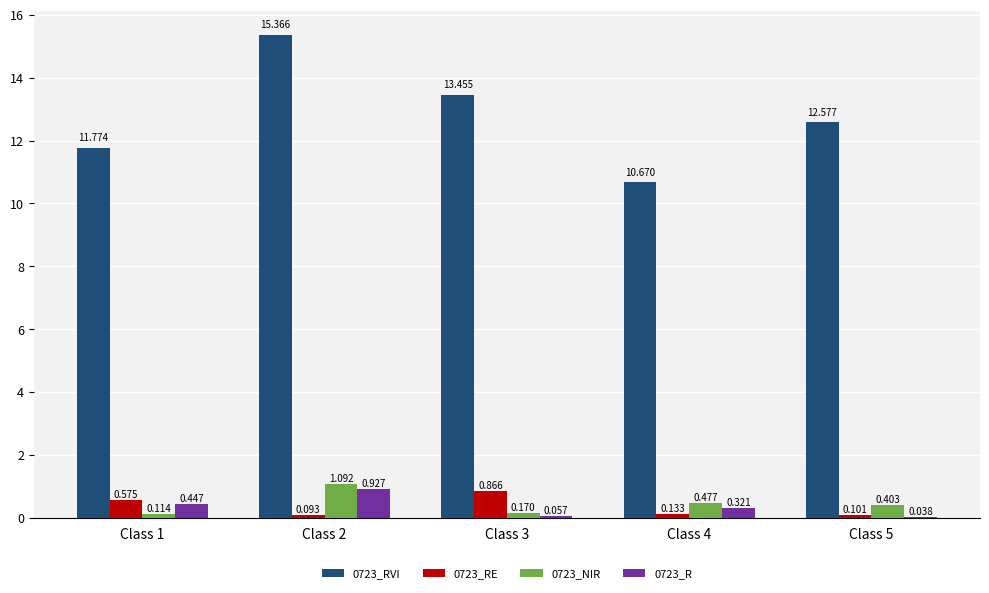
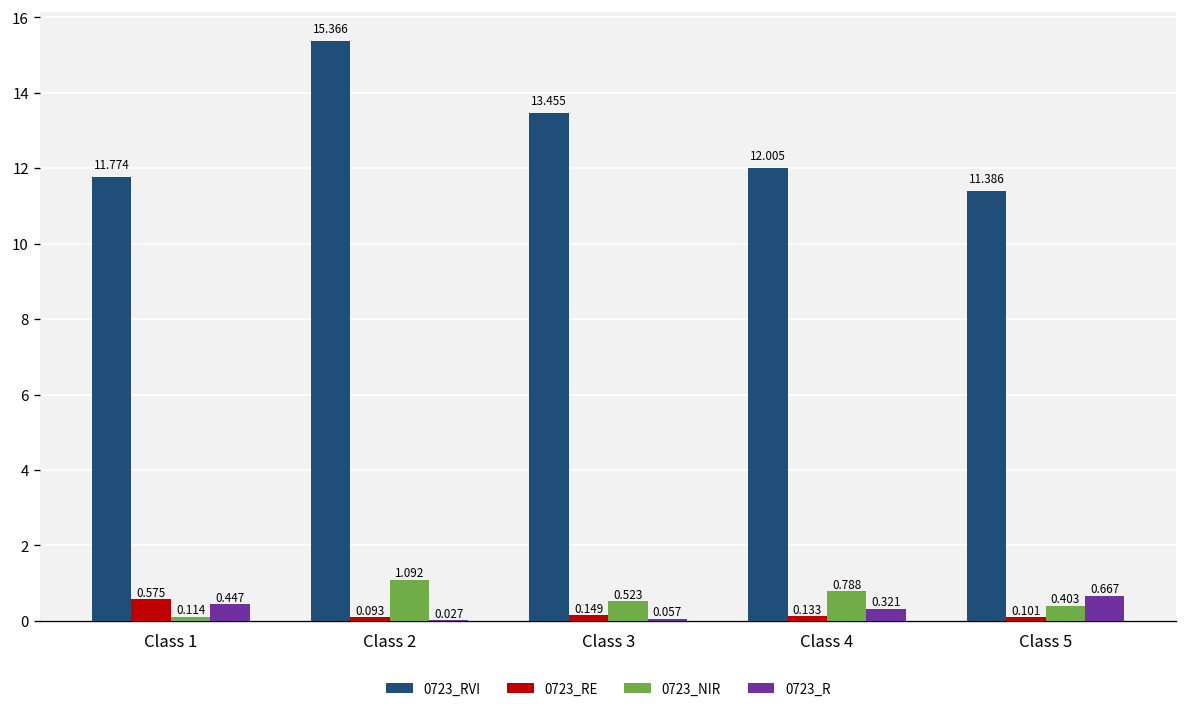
0723_R, Class 2: 0.927 -> 0.027
0723_RE, Class 3: 0.866 -> 0.149
0723_NIR, Class 3: 0.170 -> 0.523
0723_RVI, Class 4: 10.670 -> 12.005
0723_NIR, Class 4: 0.477 -> 0.788
0723_RVI, Class 5: 12.577 -> 11.386
0723_R, Class 5: 0.038 -> 0.667
